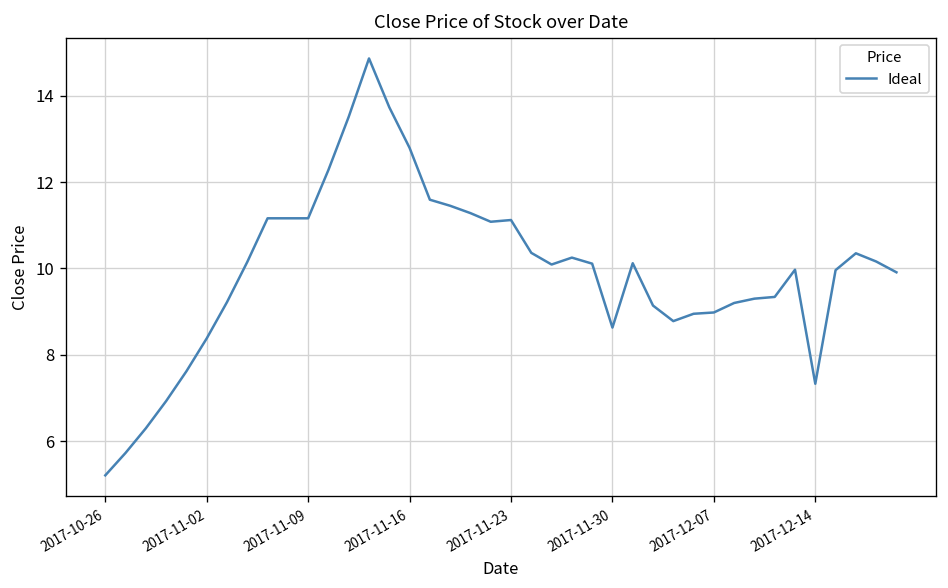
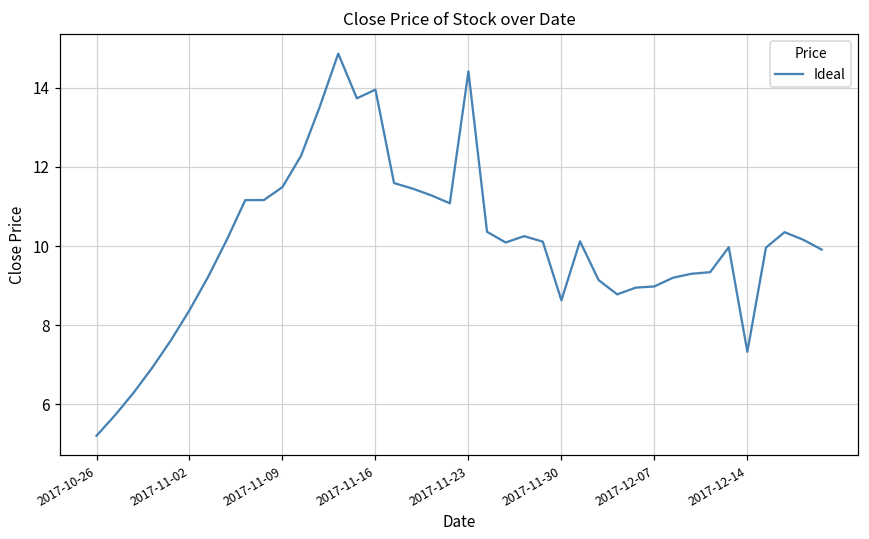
2017-11-09: 11.2 -> 11.5
2017-11-16: 12.8 -> 14.0
2017-11-23: 11.1 -> 14.4
